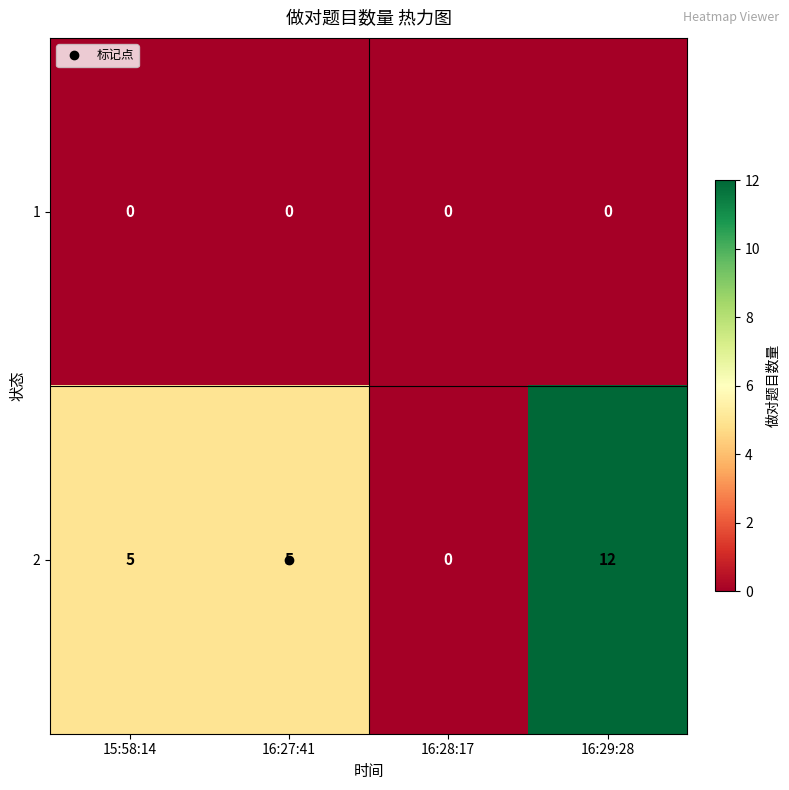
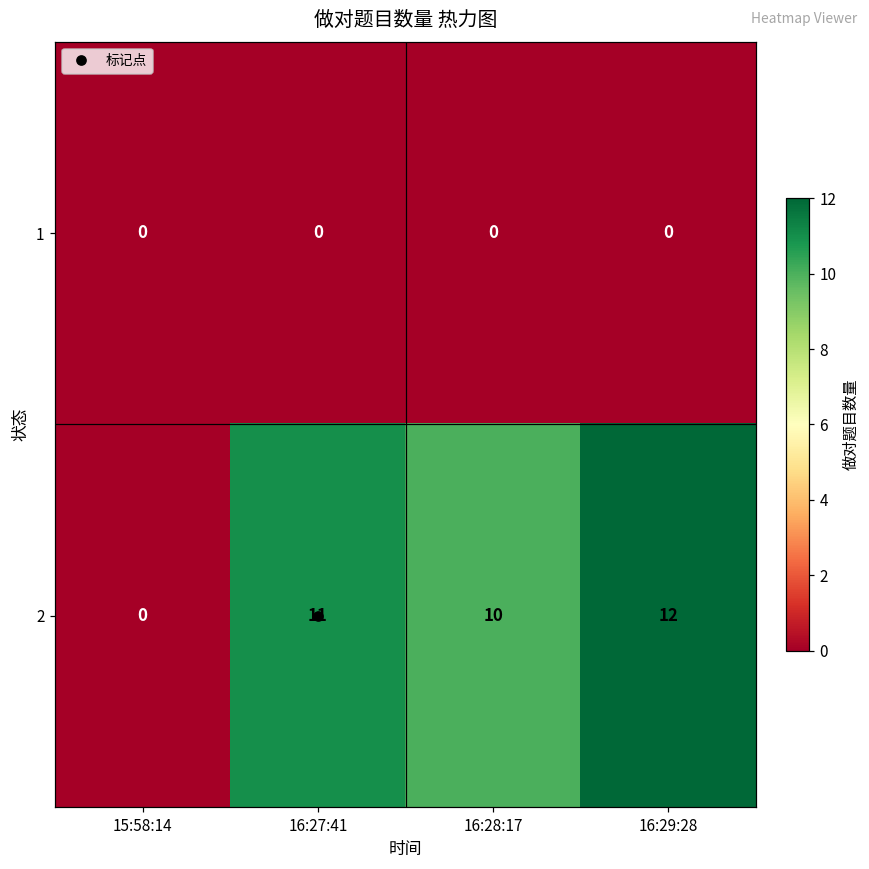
2, 15:58:14: 5 -> 0
2, 16:27:41: 5 -> 11
2, 16:28:17: 0 -> 10
